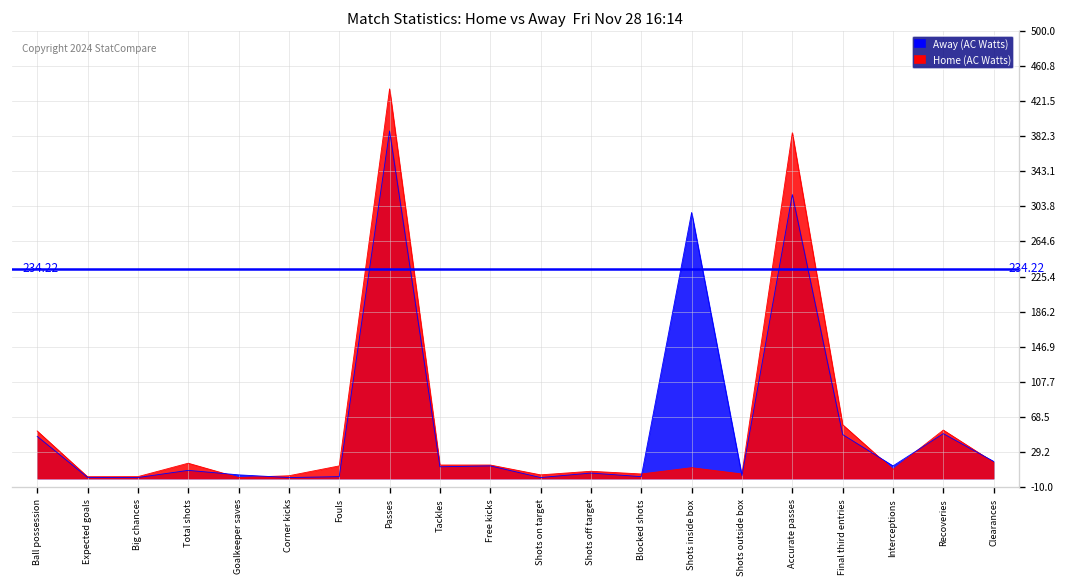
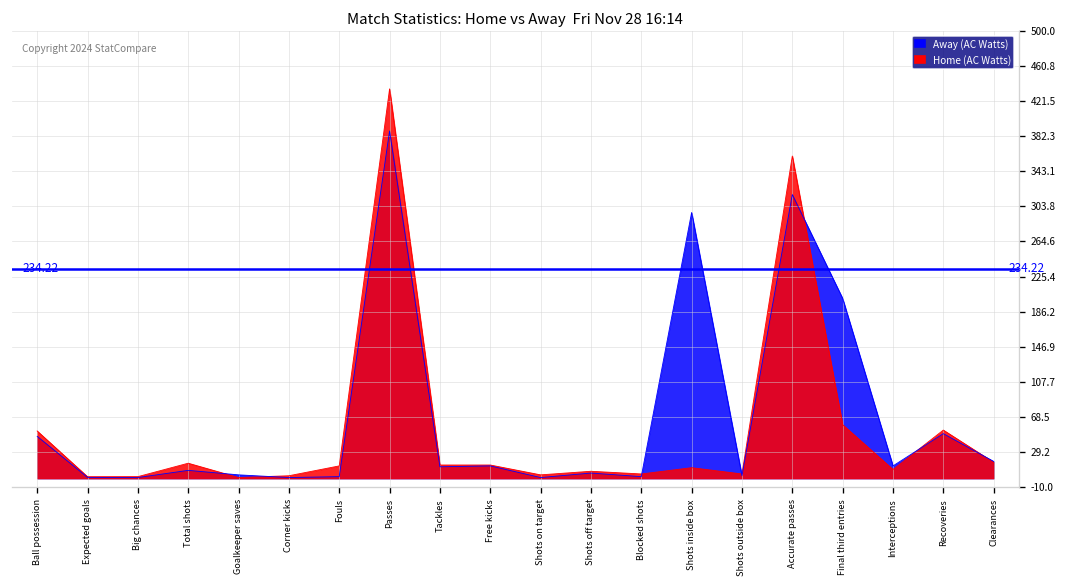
Home (AC Watts), Accurate passes: 390 -> 360
Away (AC Watts), Final third entries: 50 -> 200
